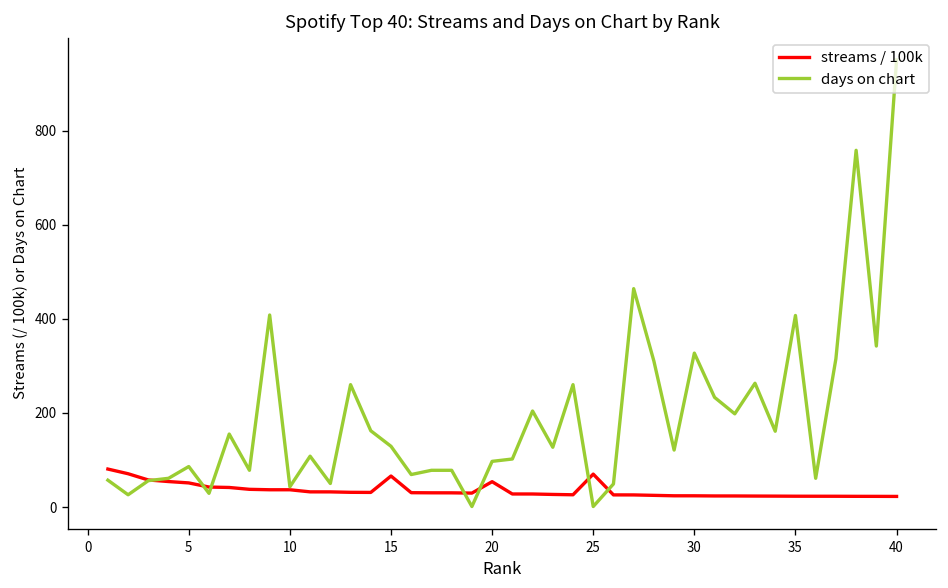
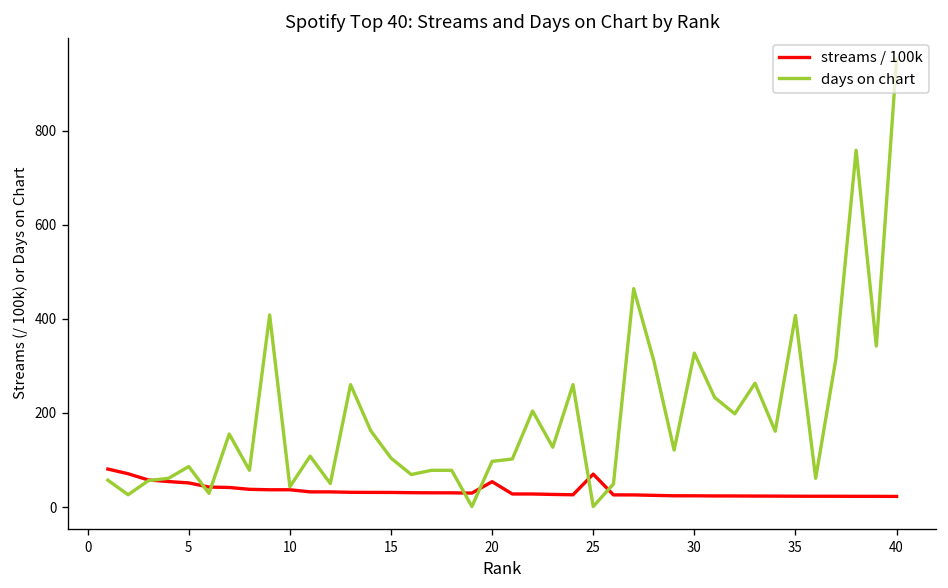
streams / 100k, 15: 70 -> 30
days on chart, 15: 130 -> 100
